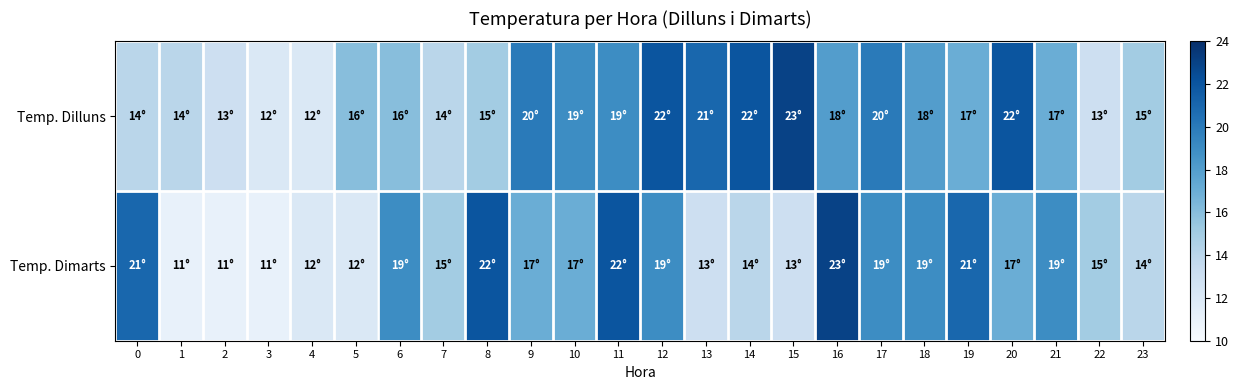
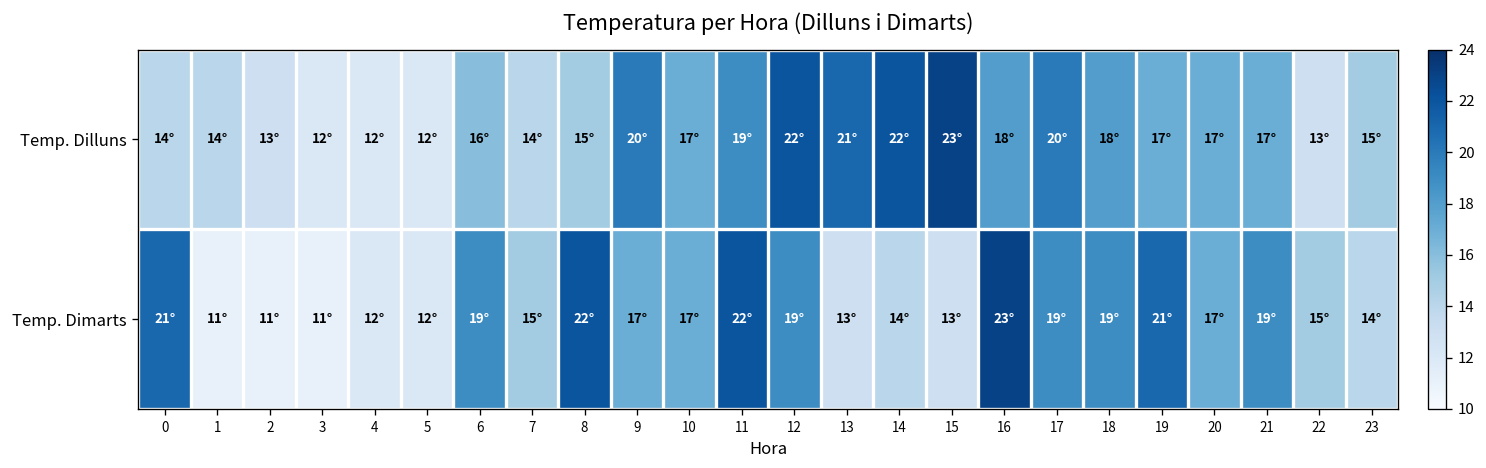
Temp. Dilluns, 5: 16° -> 12°
Temp. Dilluns, 10: 19° -> 17°
Temp. Dilluns, 20: 22° -> 17°
